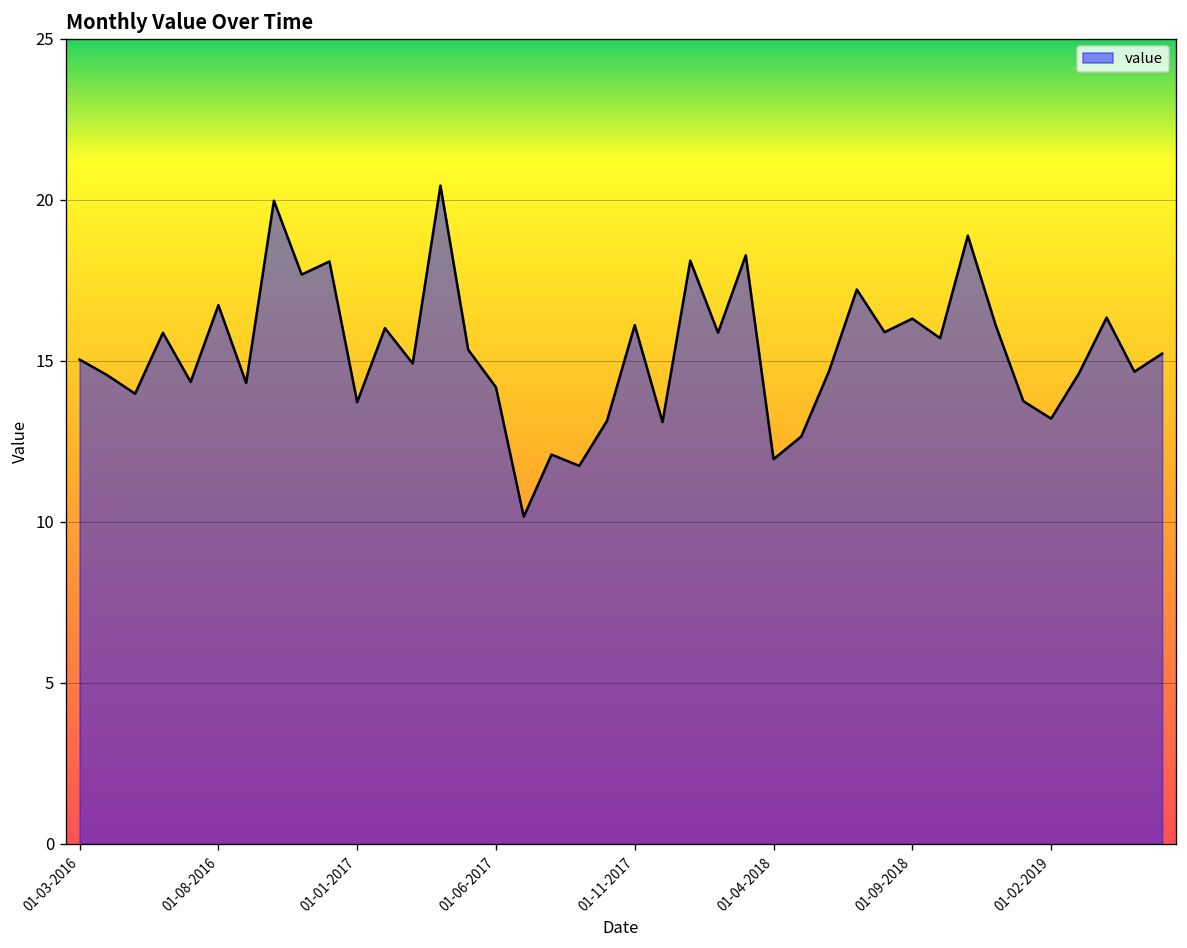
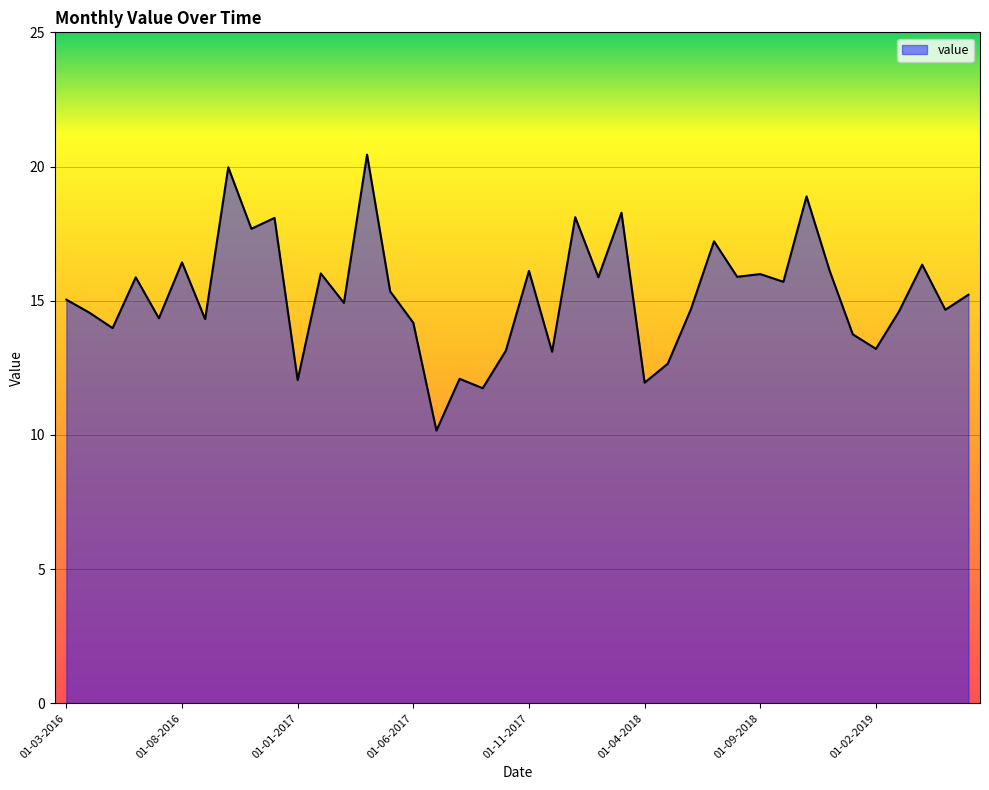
01-08-2016: 16.7 -> 16.4
01-01-2017: 13.7 -> 12.0
01-09-2018: 16.3 -> 16.0
